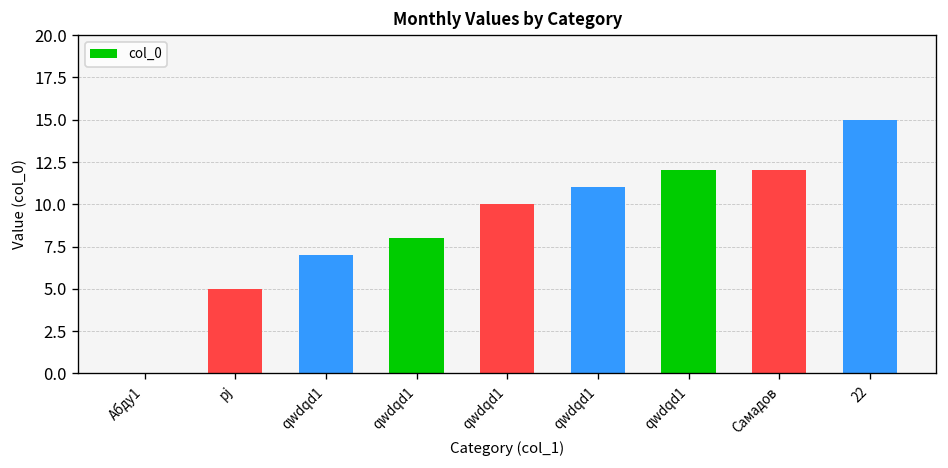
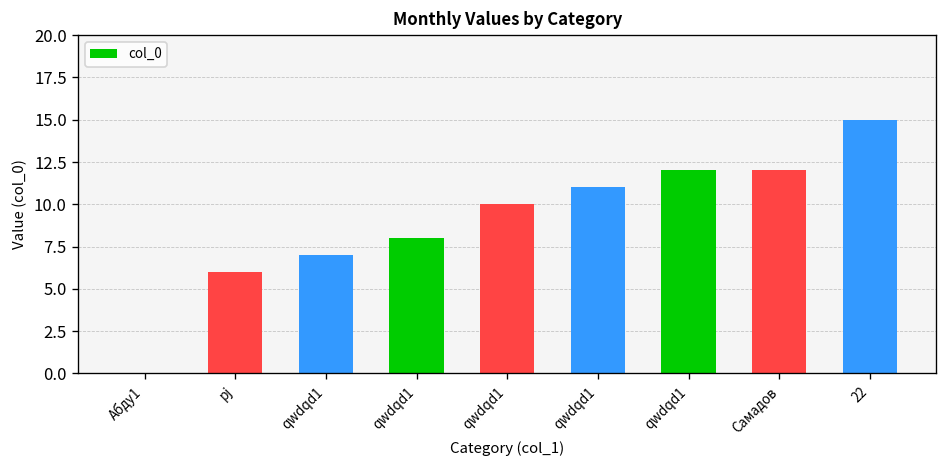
pj: 5 -> 6
